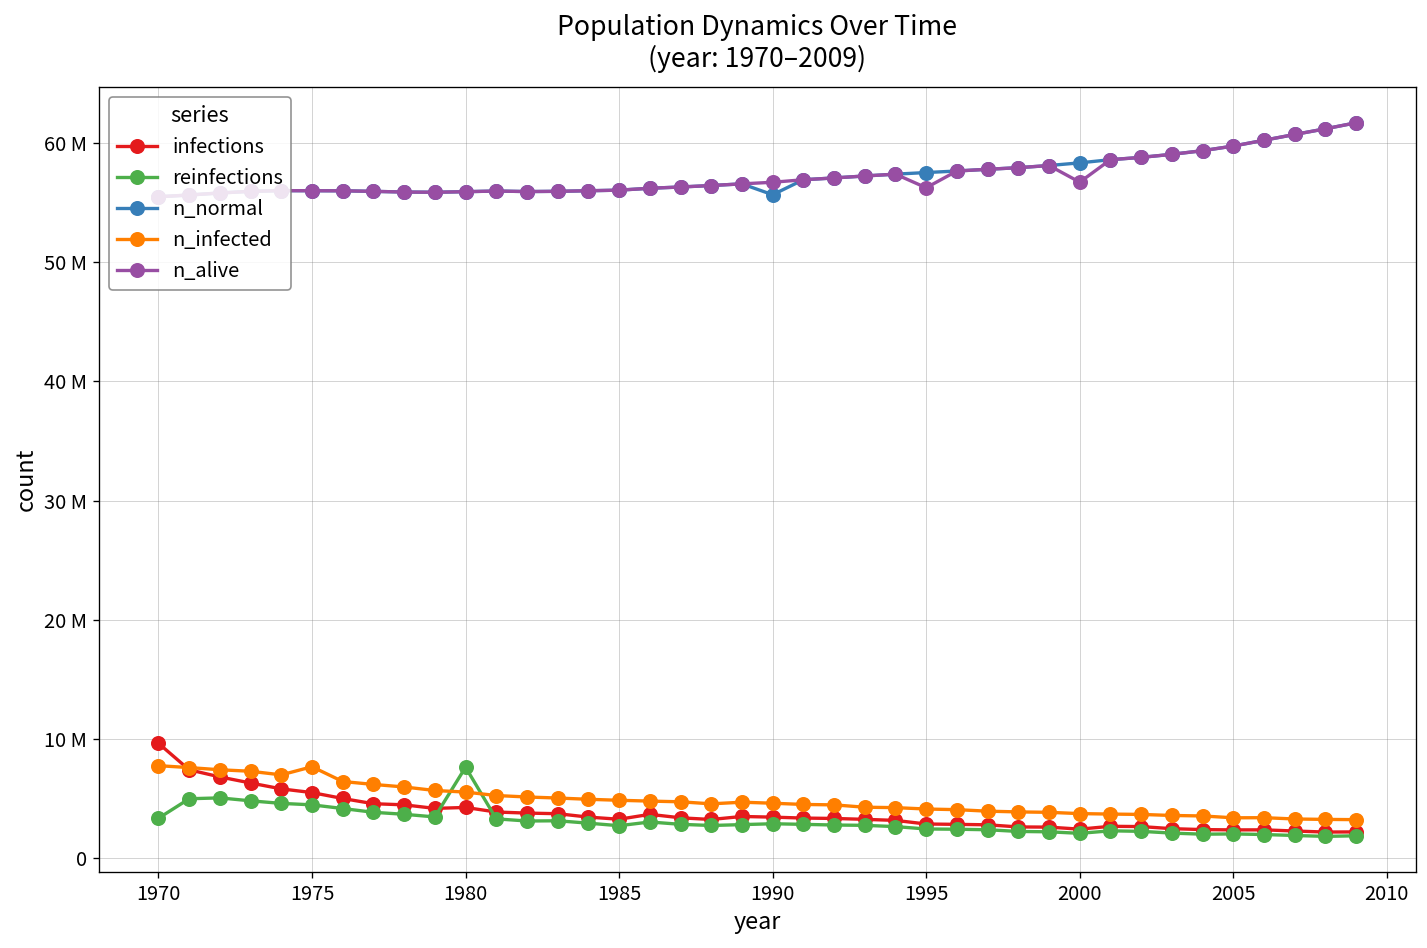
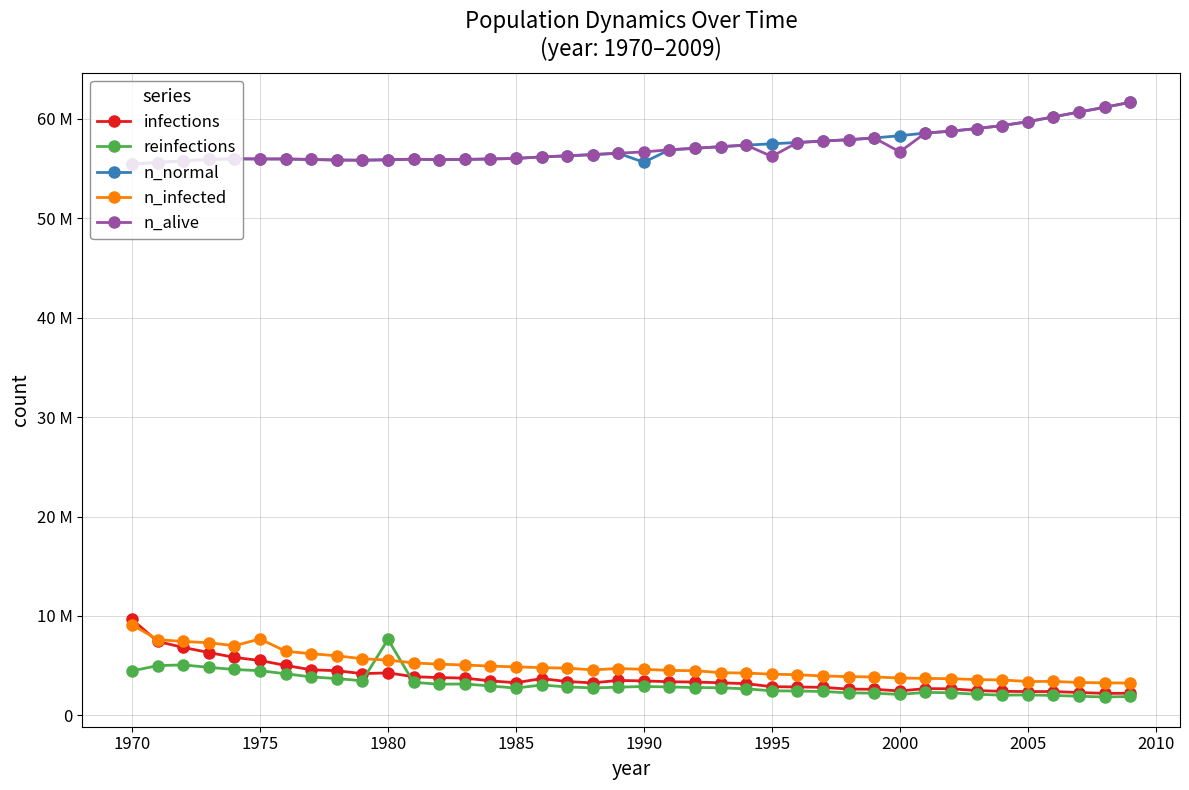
reinfections, 1970: 3000000 -> 4000000
n_infected, 1970: 8000000 -> 9000000
